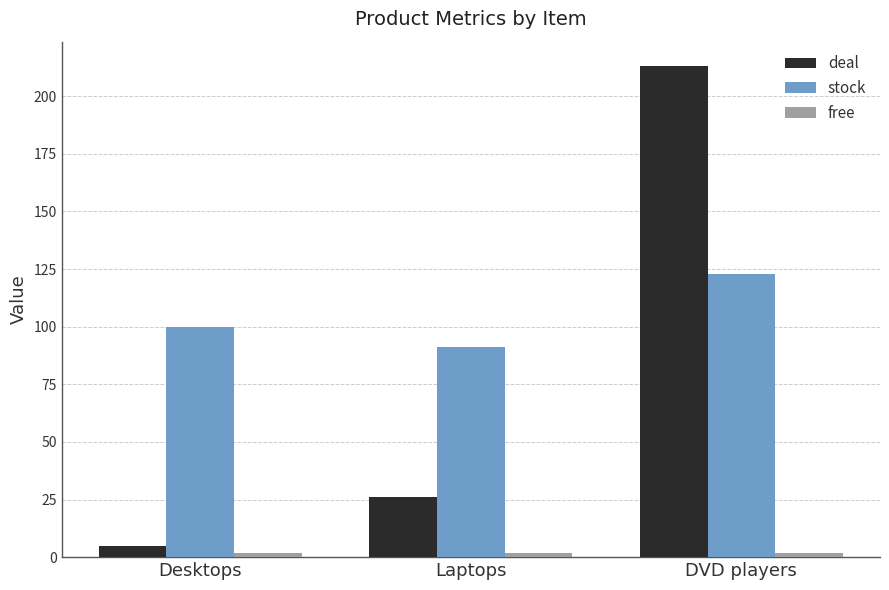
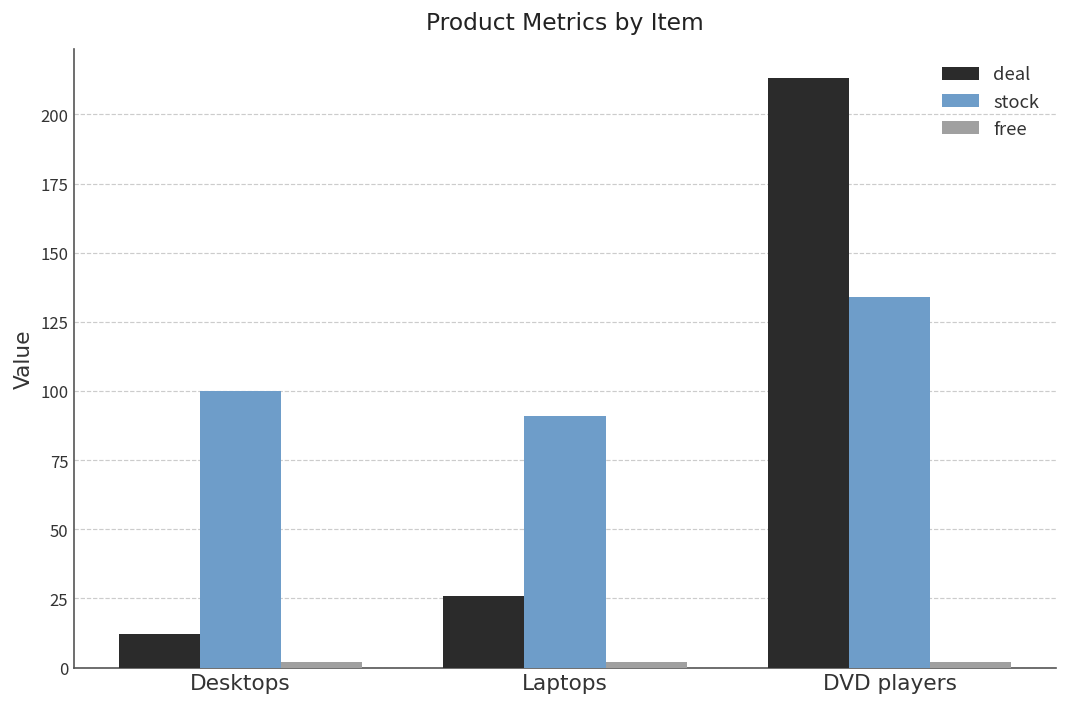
deal, Desktops: 5 -> 12
stock, DVD players: 123 -> 134
